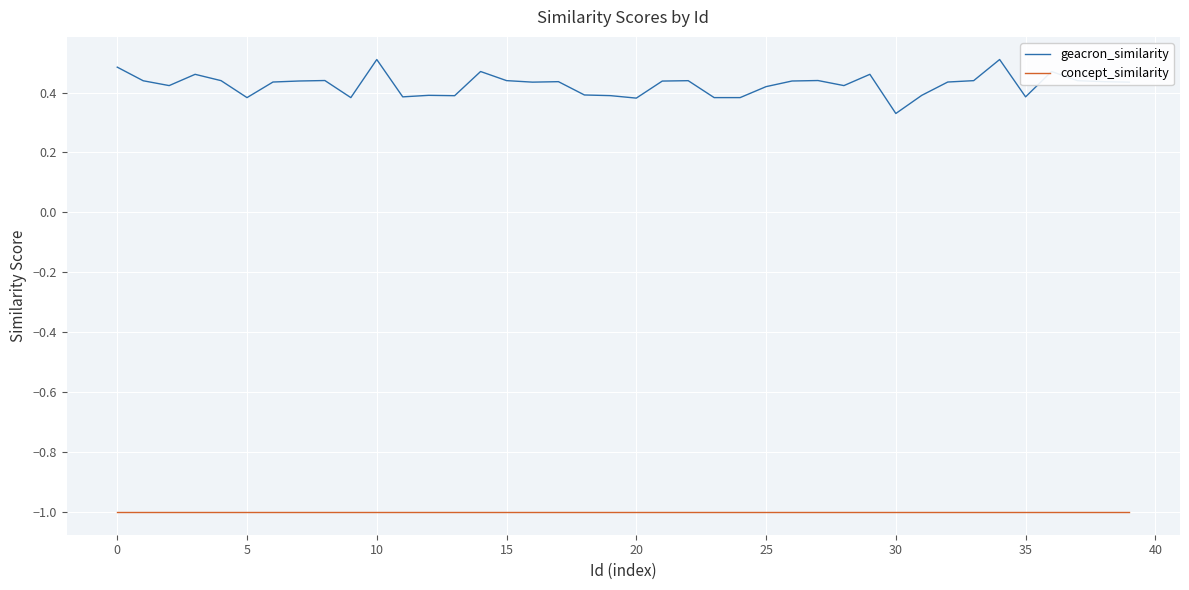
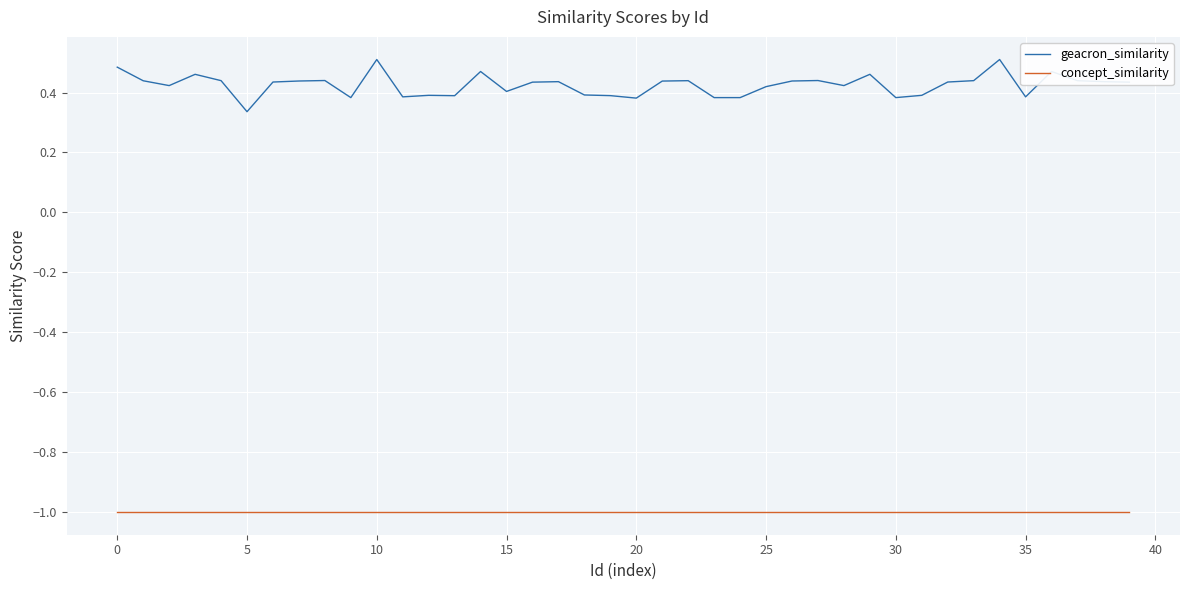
geacron_similarity, 5: 0.38 -> 0.34
geacron_similarity, 15: 0.44 -> 0.40
geacron_similarity, 30: 0.33 -> 0.38
